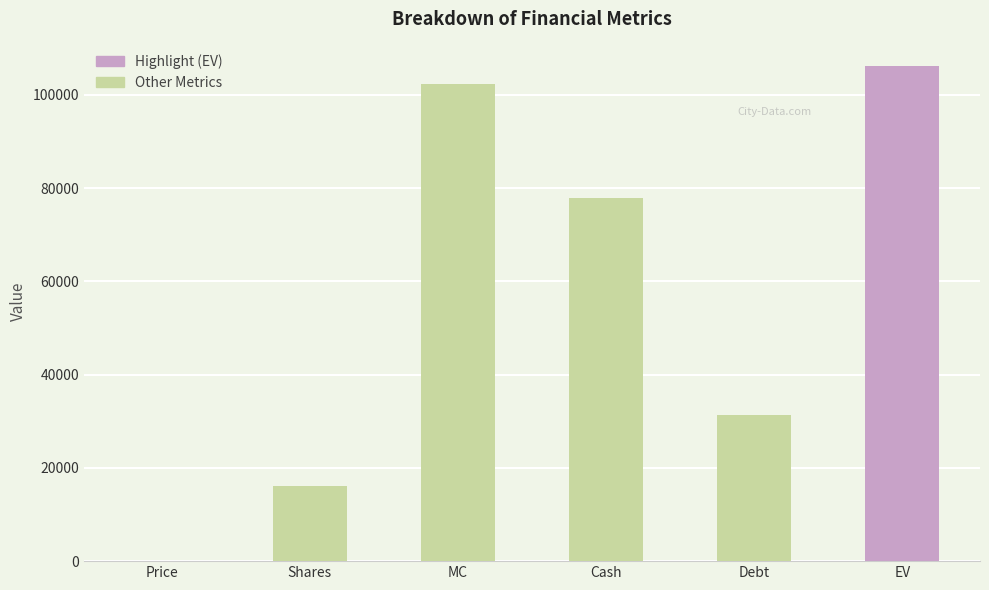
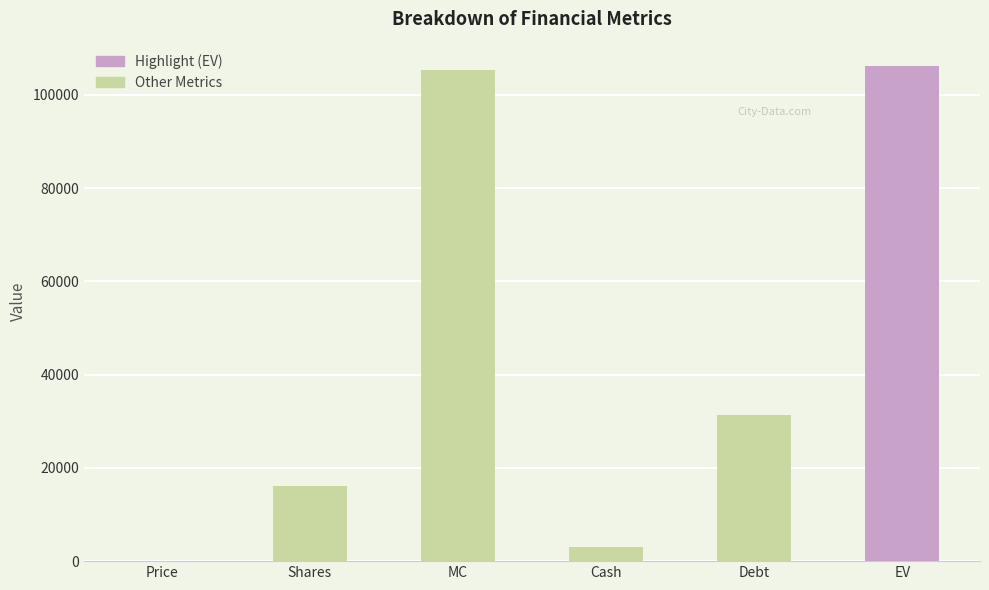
MC: 102000 -> 105000
Cash: 78000 -> 3000
